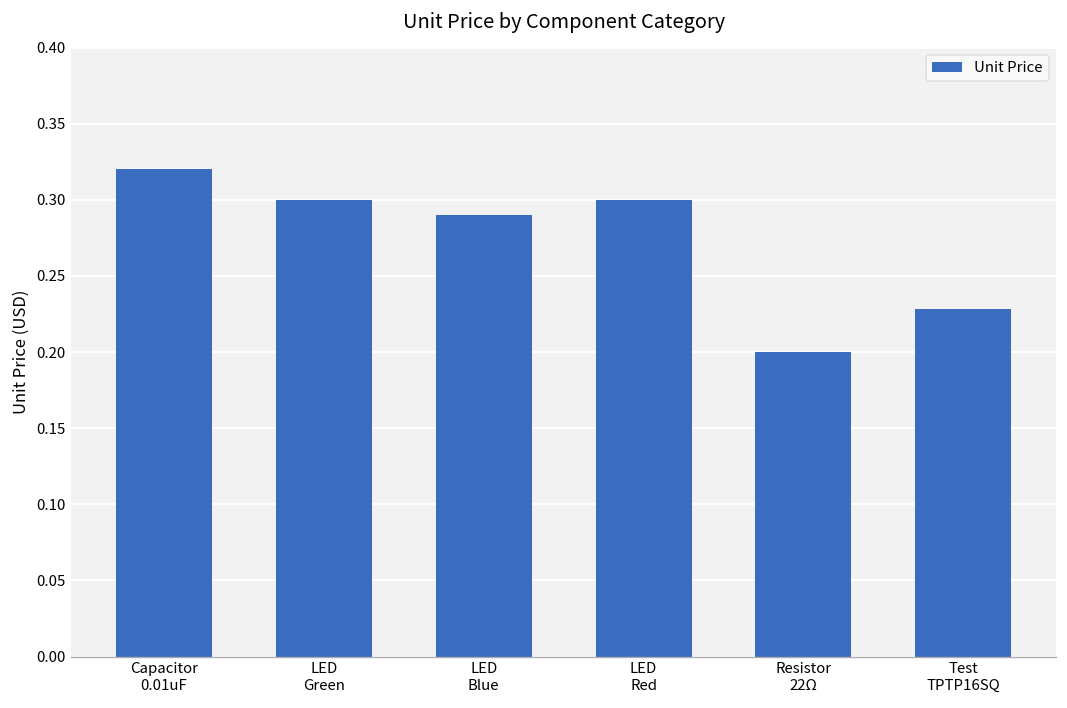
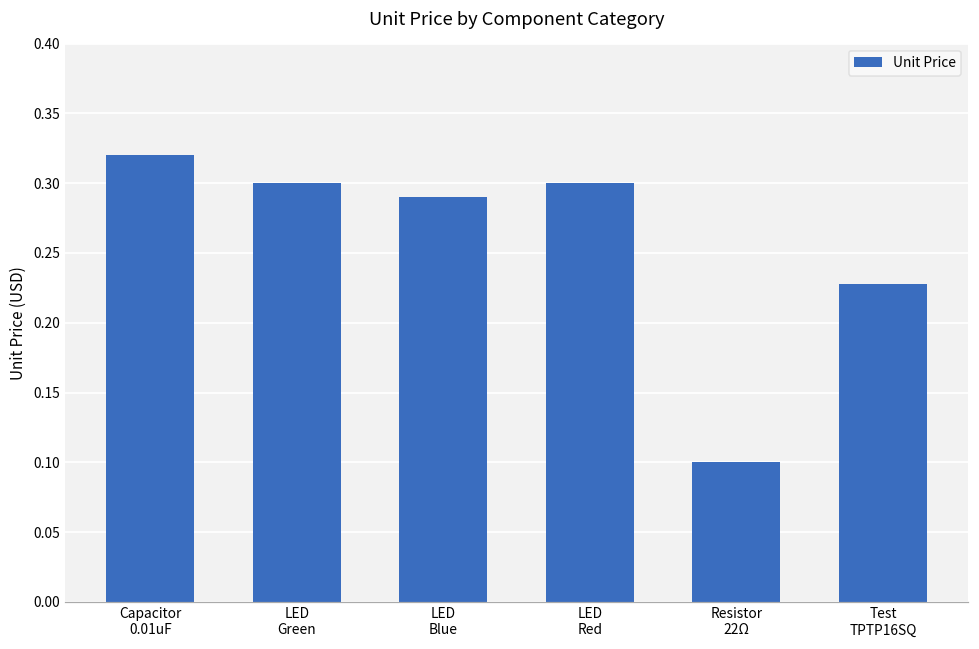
Resistor 22Ω: 0.2 -> 0.1
